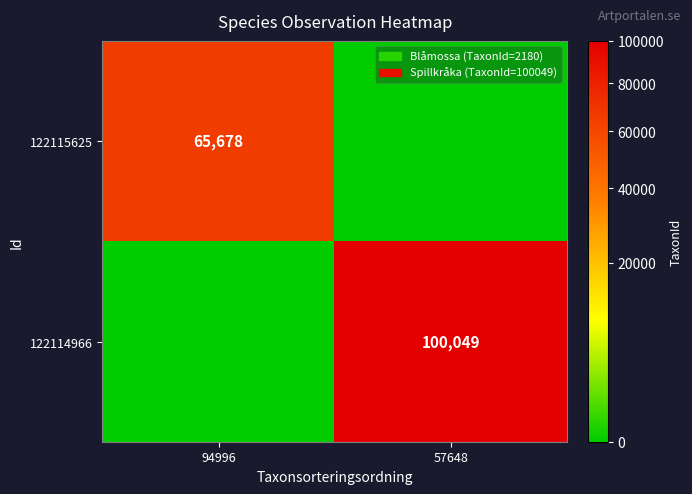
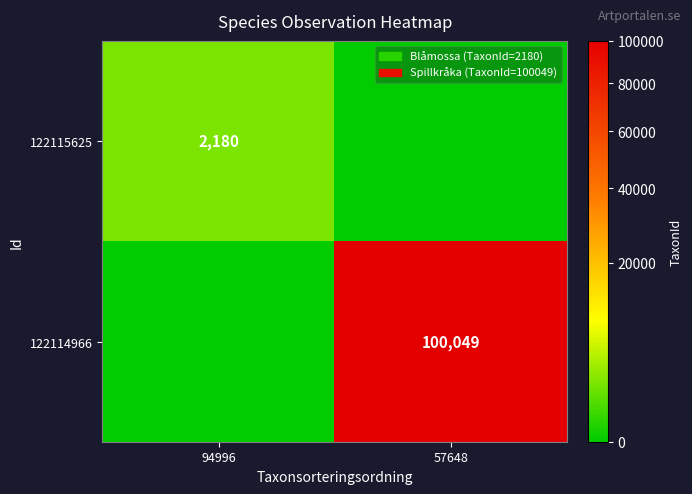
122115625, 94996: 65,678 -> 2,180
